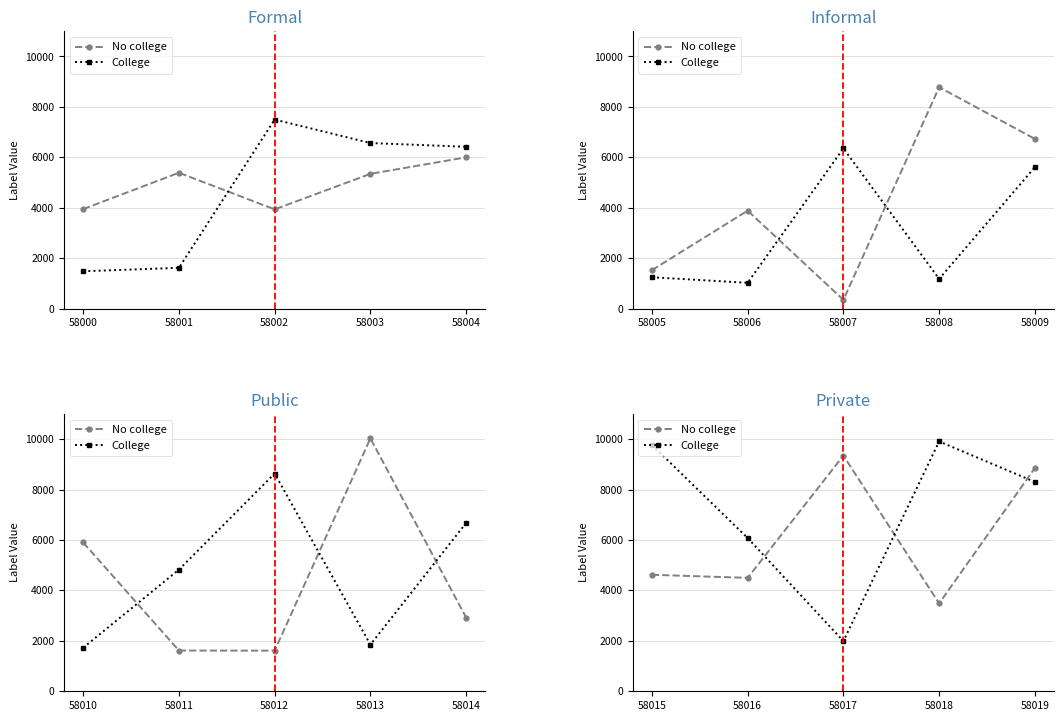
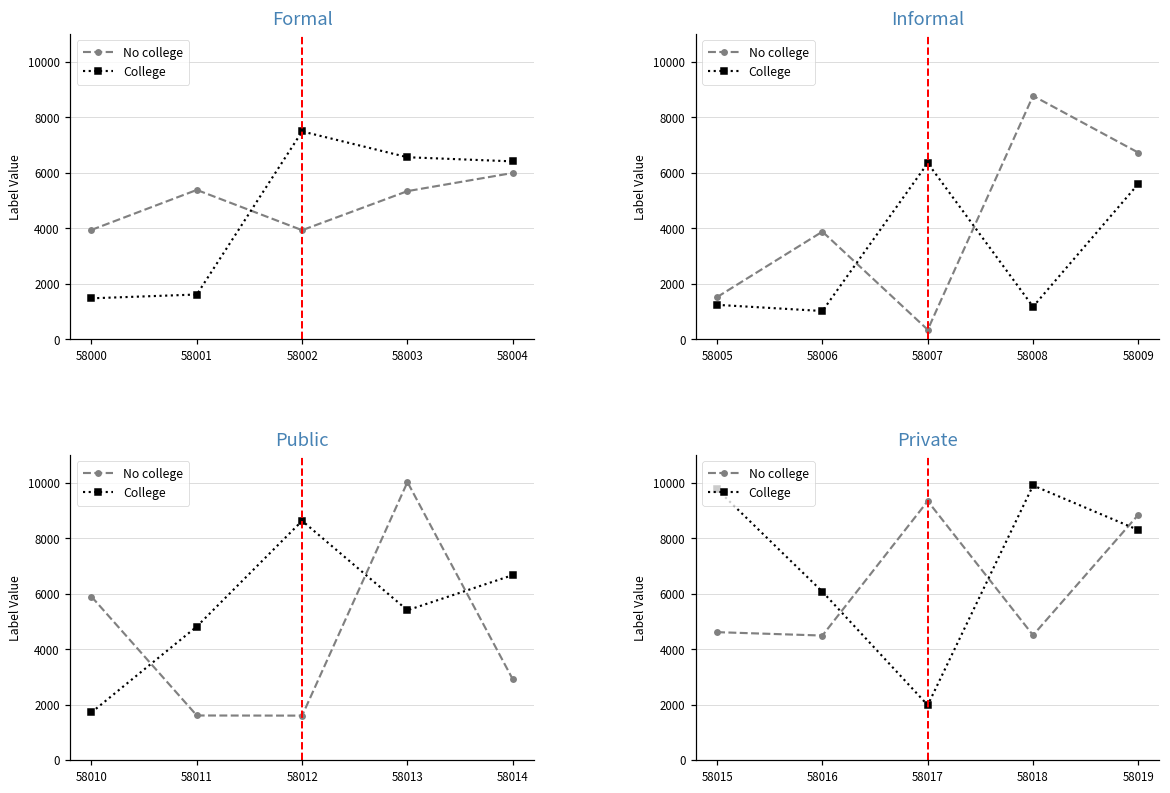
Public, College, 58013: 1900 -> 5400
Private, No college, 58018: 3500 -> 4500
